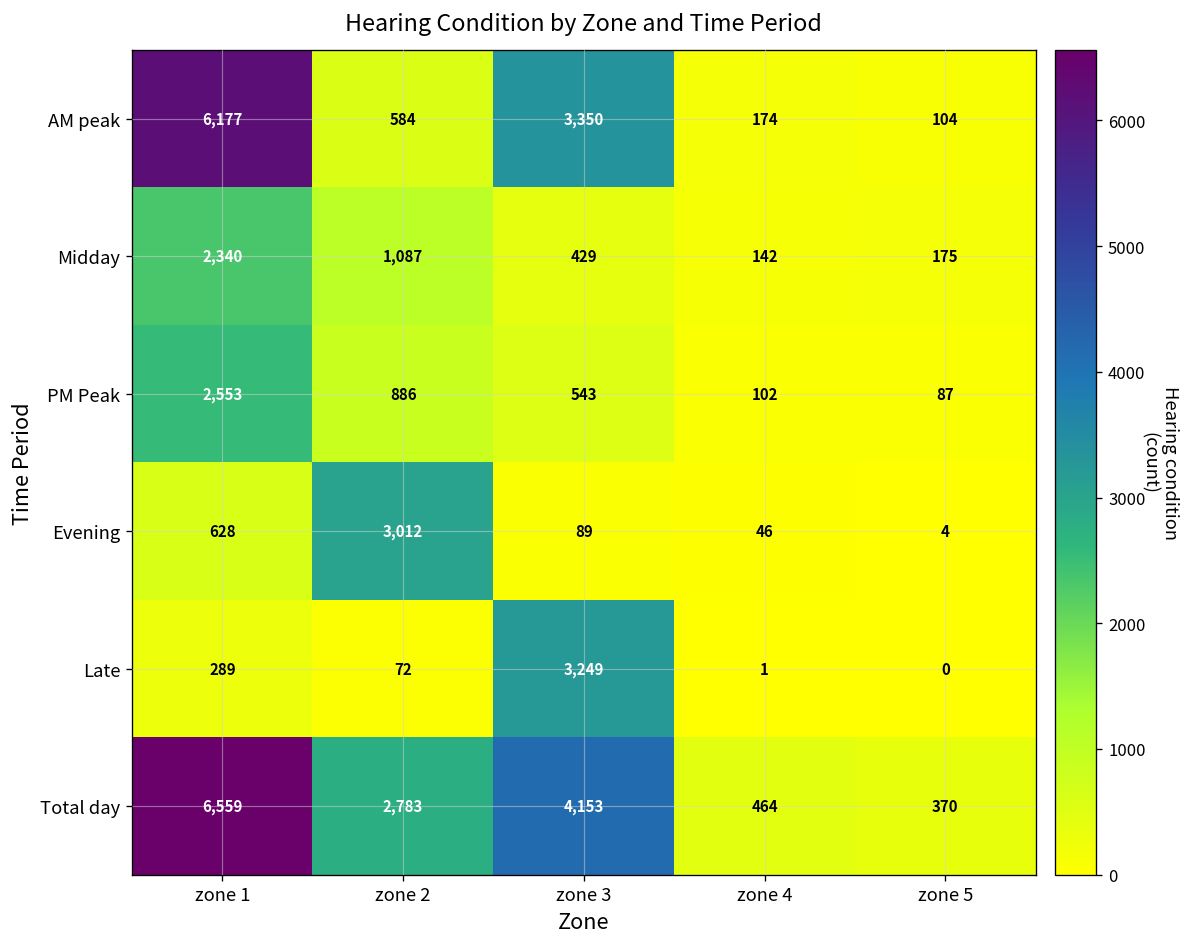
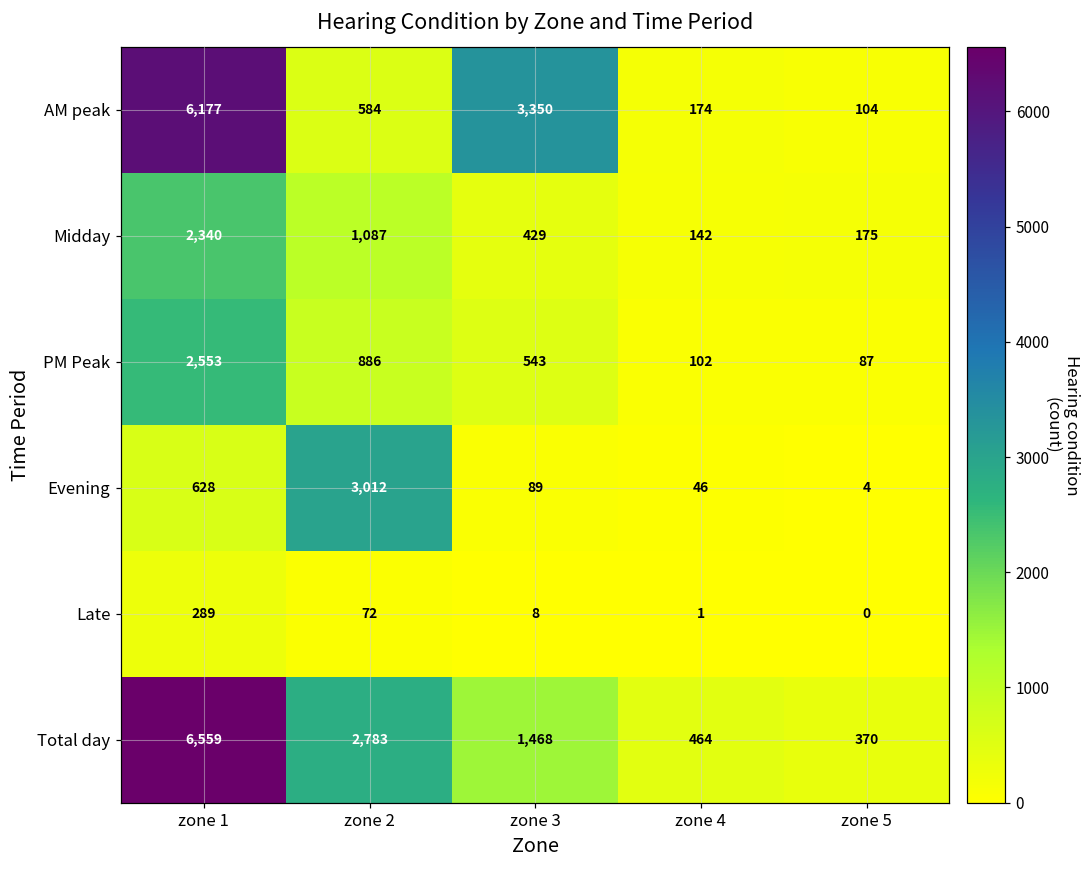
Late, zone 3: 3,249 -> 8
Total day, zone 3: 4,153 -> 1,468
